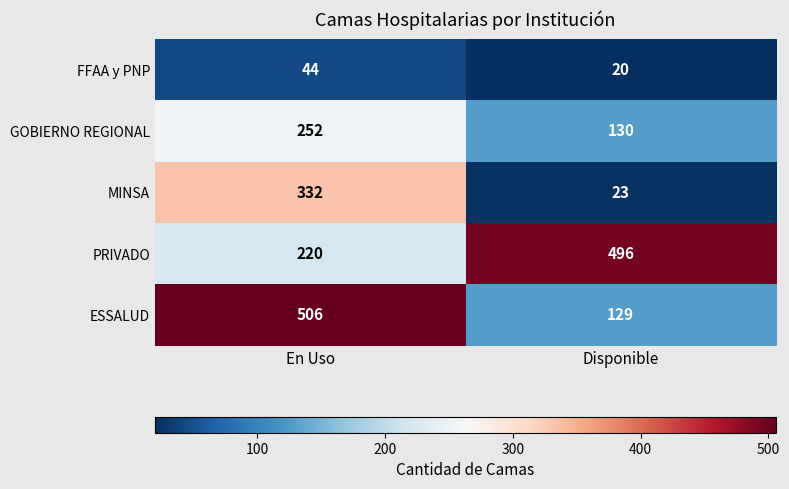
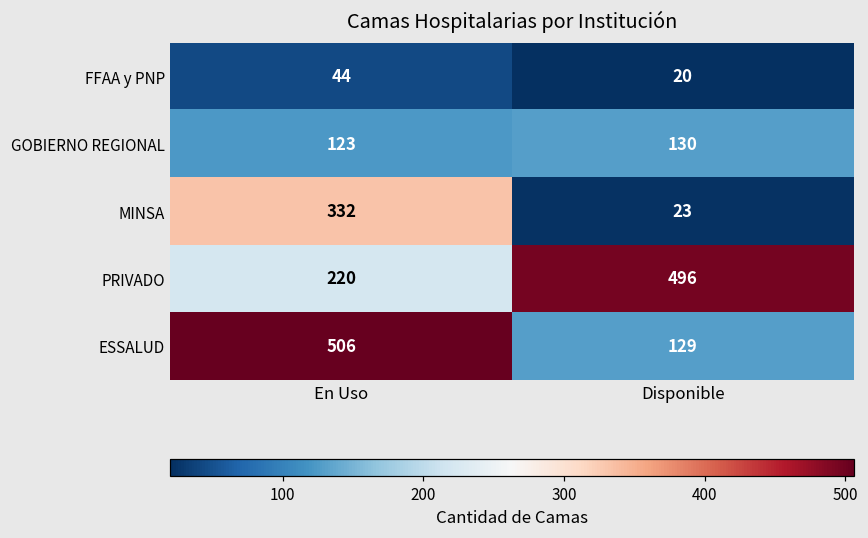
GOBIERNO REGIONAL, En Uso: 252 -> 123
